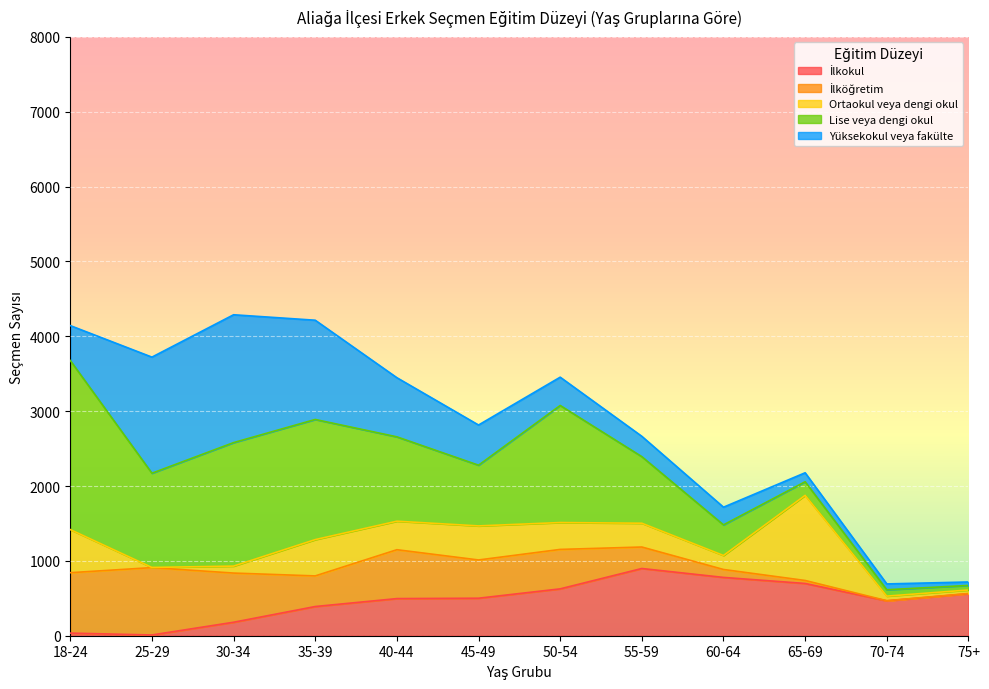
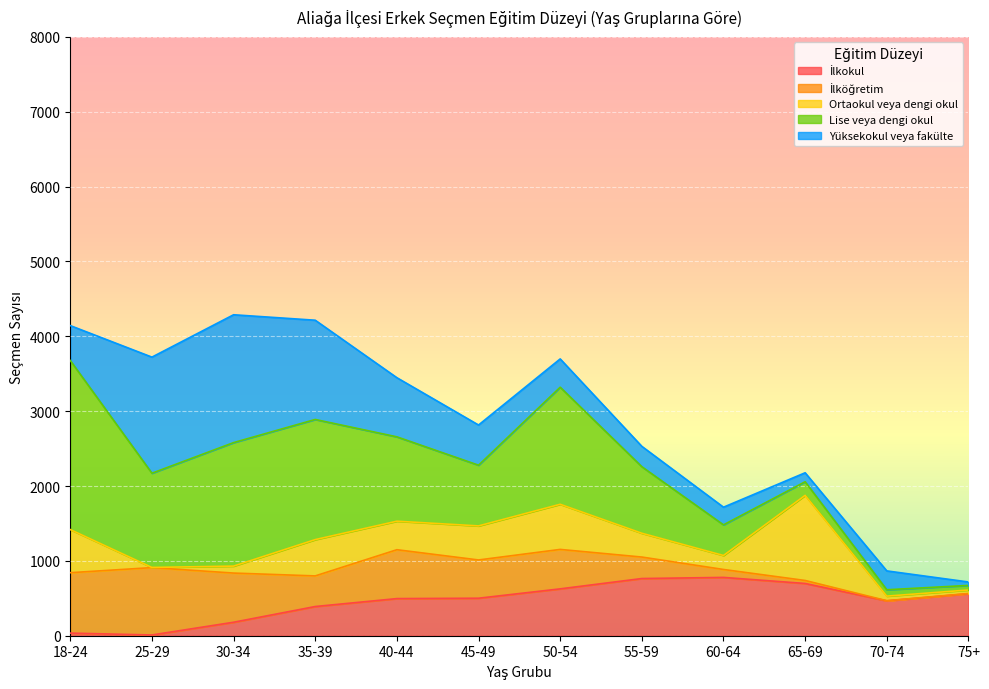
Ortaokul veya dengi okul, 50-54: 400 -> 600
İlkokul, 55-59: 900 -> 800
Yüksekokul veya fakülte, 70-74: 100 -> 300
